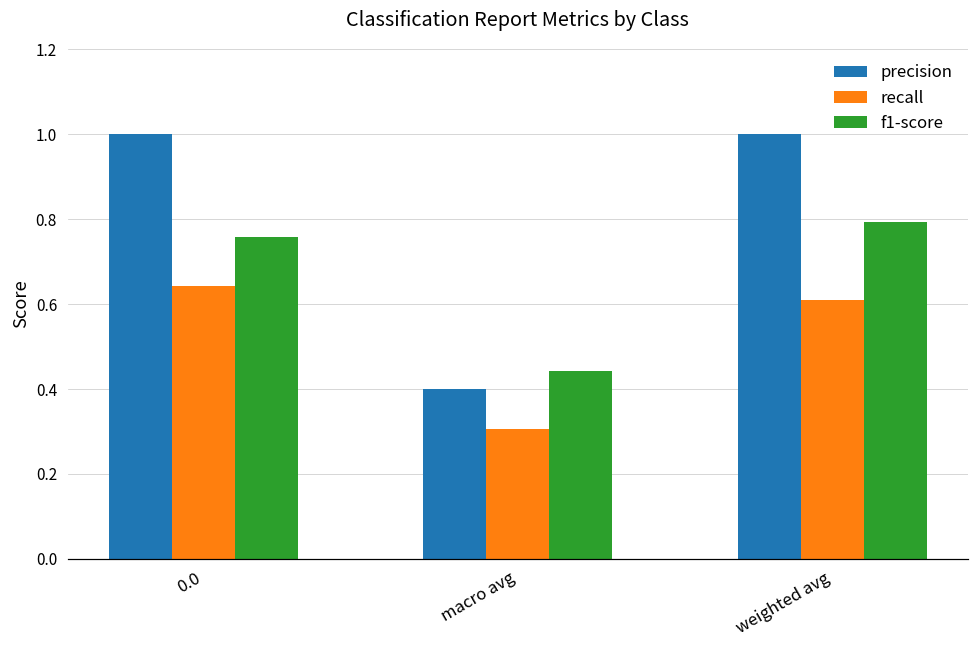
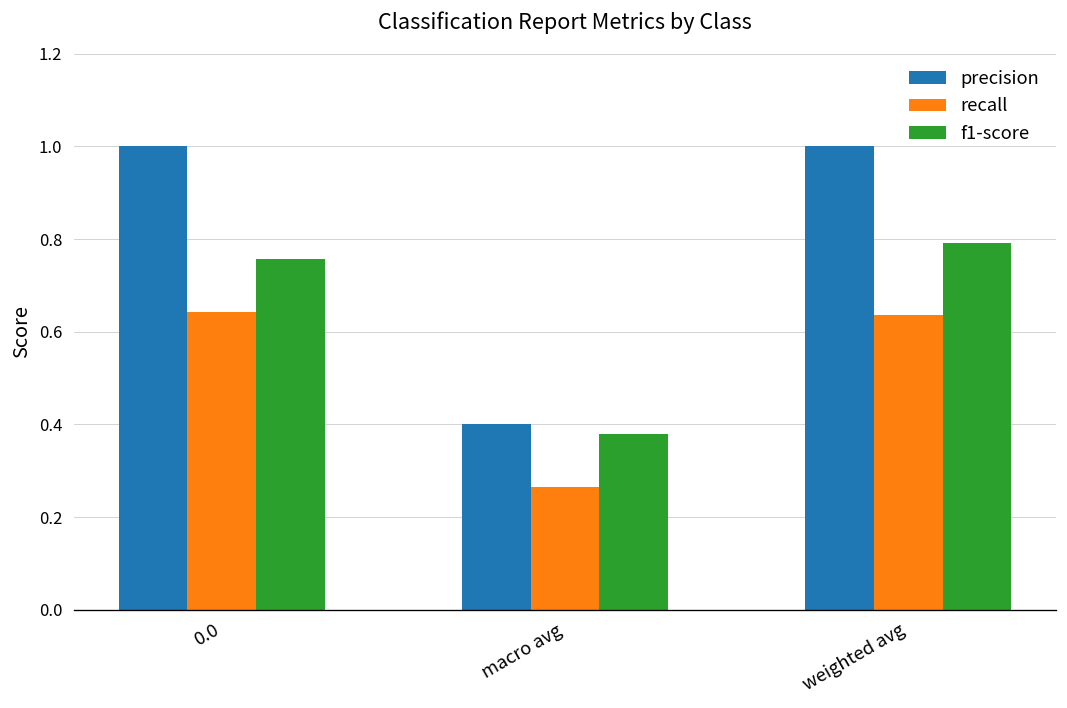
recall, macro avg: 0.30 -> 0.27
f1-score, macro avg: 0.44 -> 0.38
recall, weighted avg: 0.61 -> 0.64
